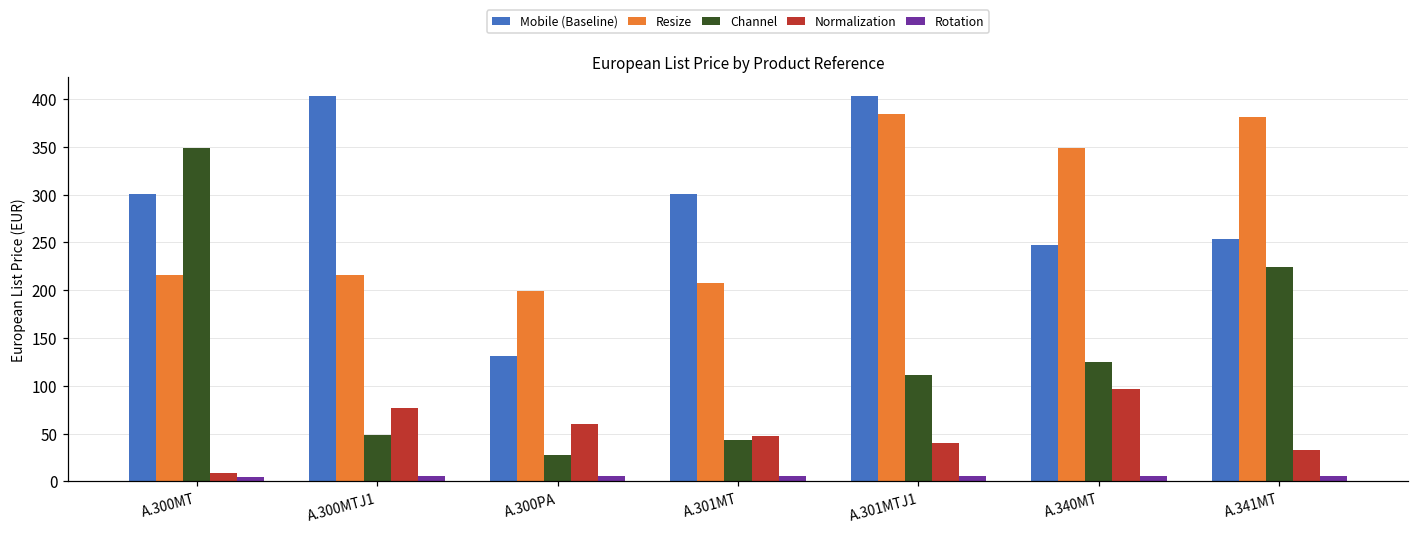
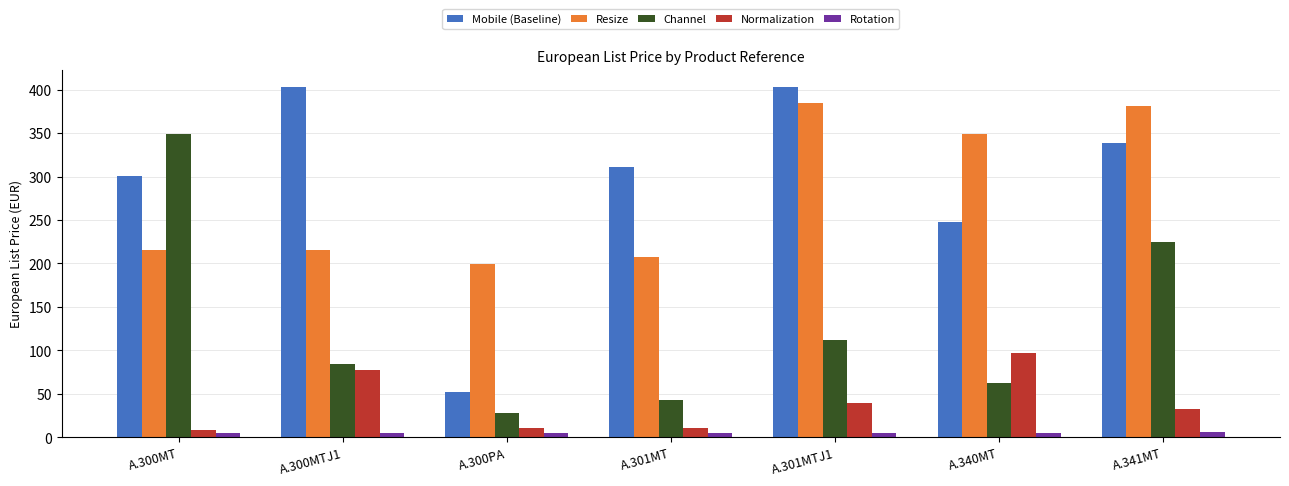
Channel, A.300MTJ1: 50 -> 80
Mobile (Baseline), A.300PA: 130 -> 50
Normalization, A.300PA: 60 -> 10
Mobile (Baseline), A.301MT: 300 -> 310
Normalization, A.301MT: 50 -> 10
Channel, A.340MT: 130 -> 60
Mobile (Baseline), A.341MT: 250 -> 340
